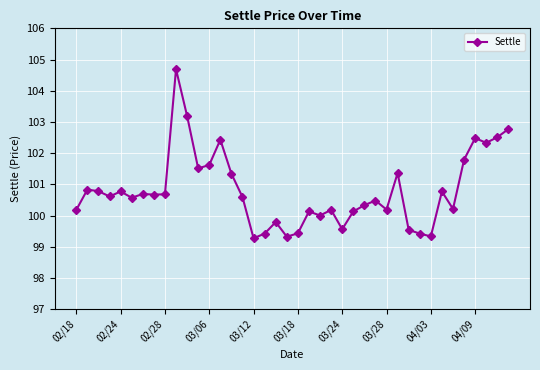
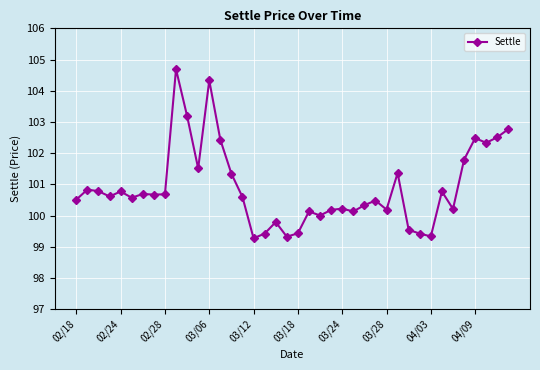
02/18: 100.2 -> 100.5
03/06: 101.6 -> 104.3
03/24: 99.6 -> 100.2
